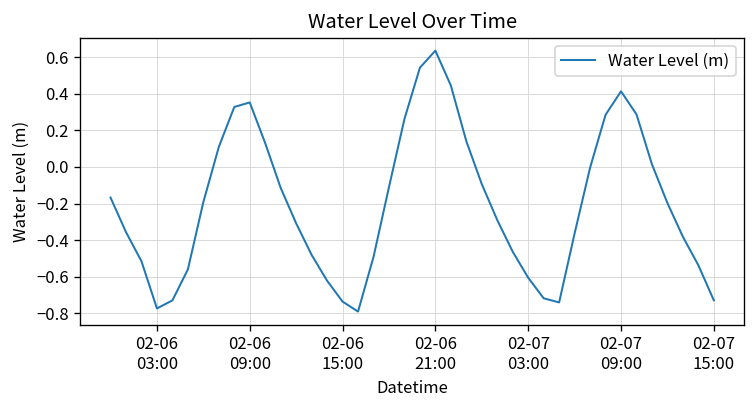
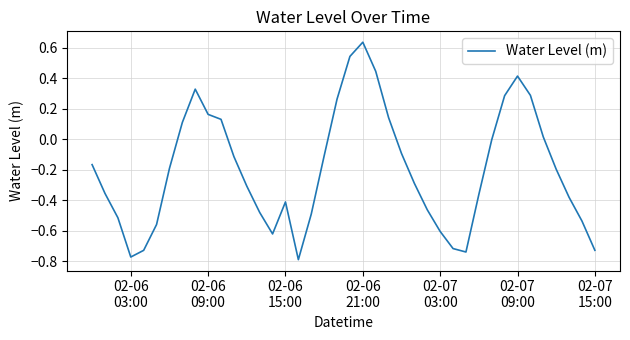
02-06 09:00: 0.35 -> 0.16
02-06 15:00: -0.74 -> -0.41
